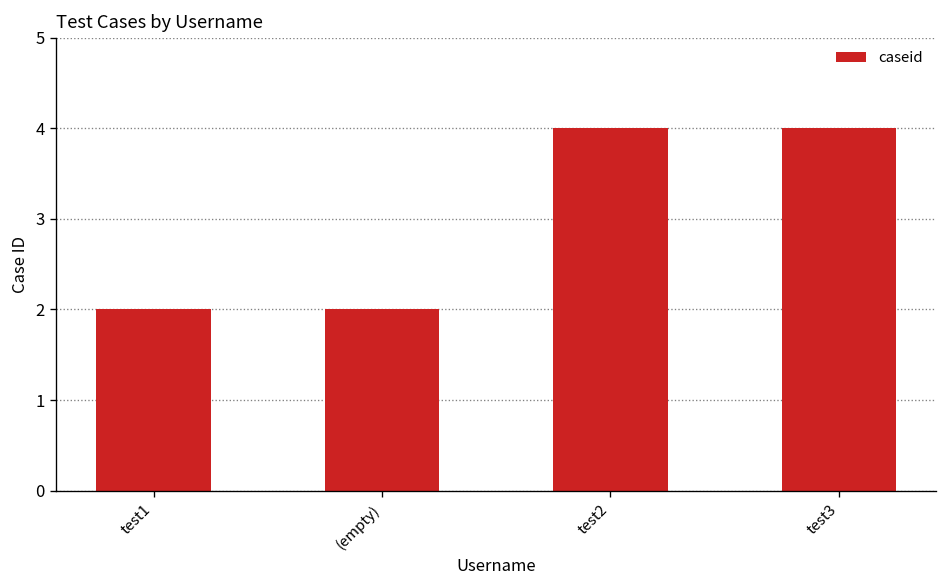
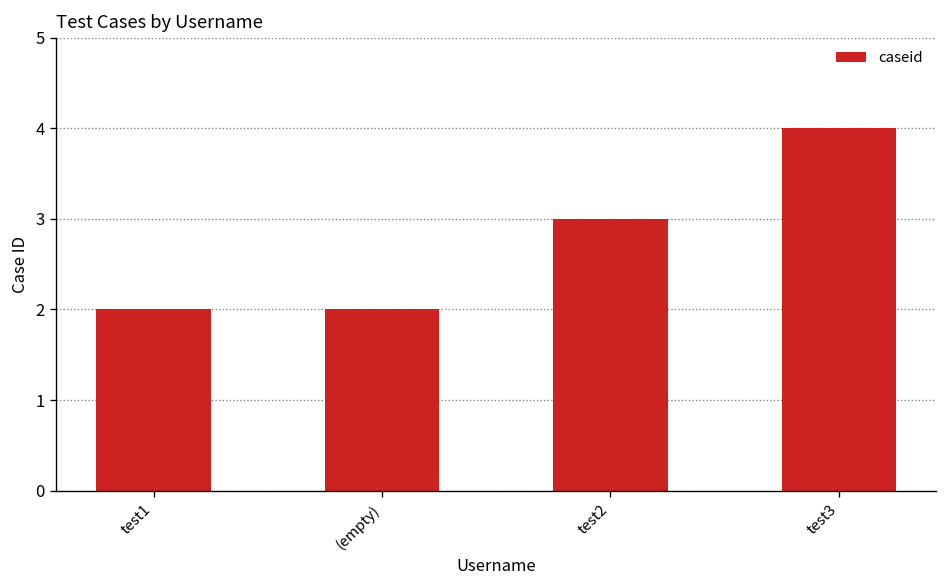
test2: 4 -> 3
